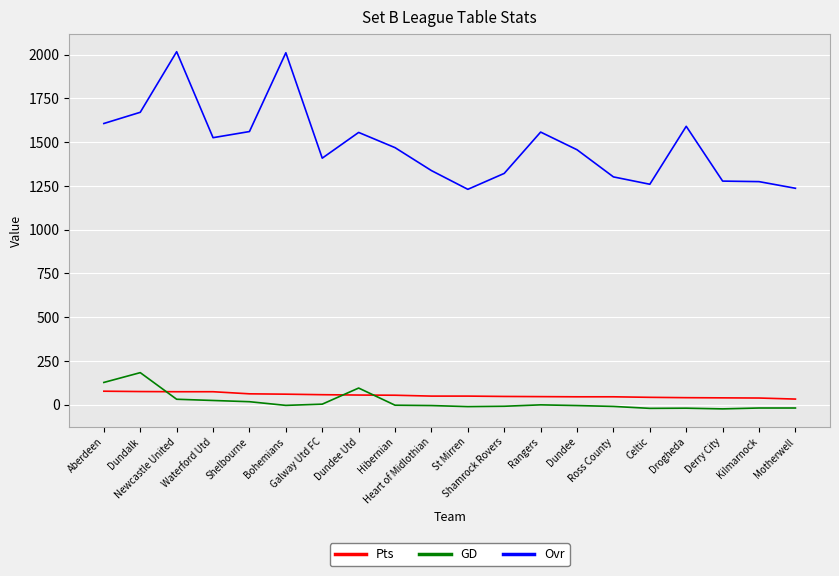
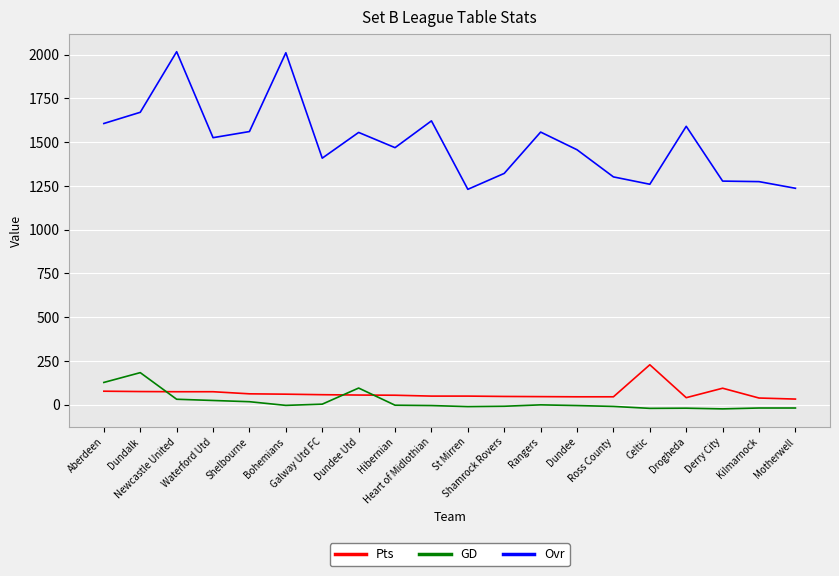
Ovr, Heart of Midlothian: 1340 -> 1620
Pts, Celtic: 40 -> 230
Pts, Derry City: 40 -> 90
